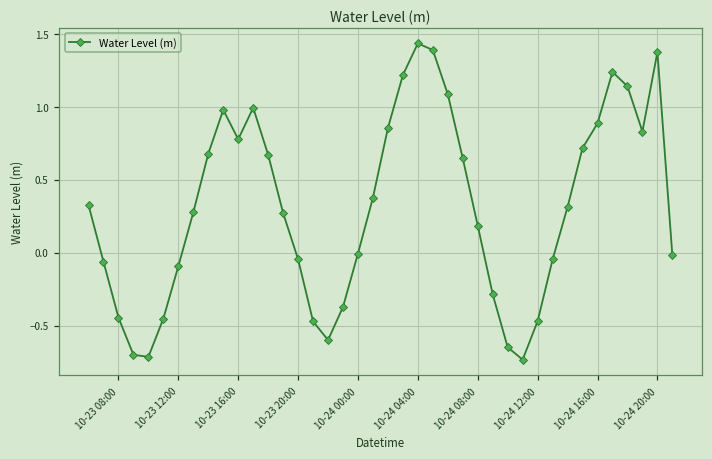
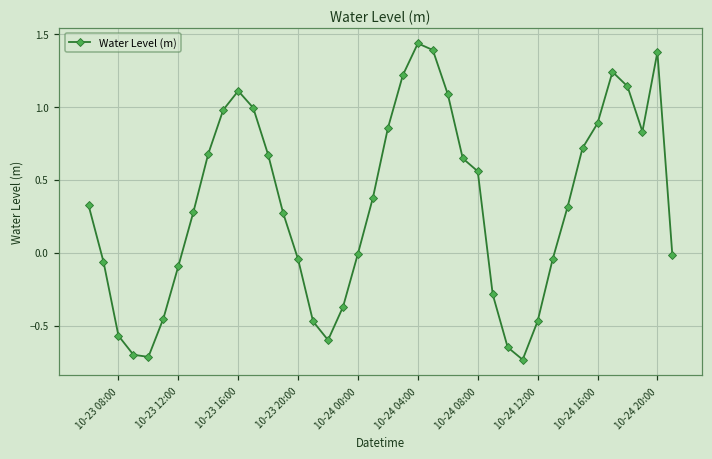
10-23 08:00: -0.44 -> -0.57
10-23 16:00: 0.78 -> 1.11
10-24 08:00: 0.19 -> 0.56
